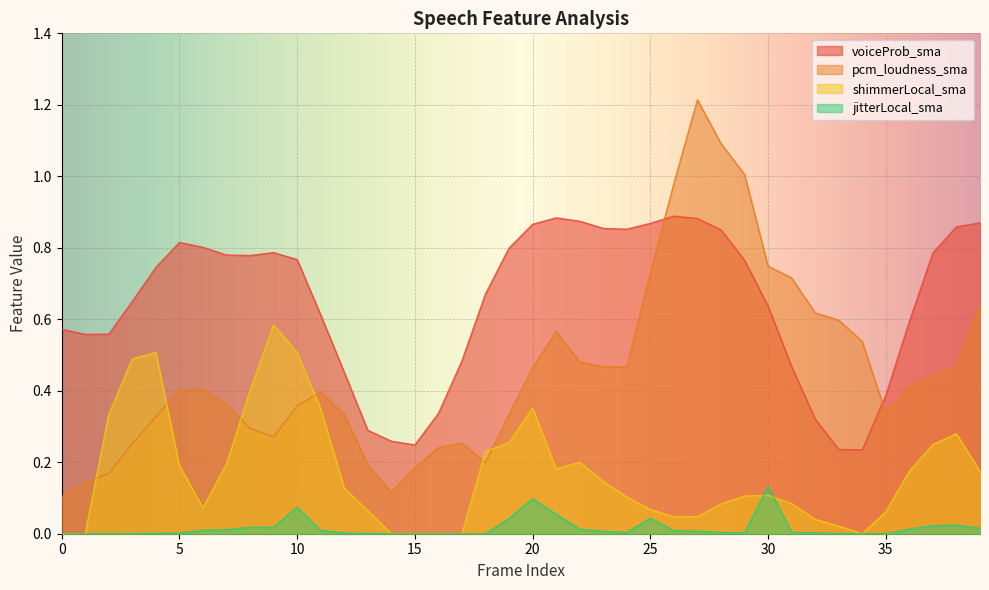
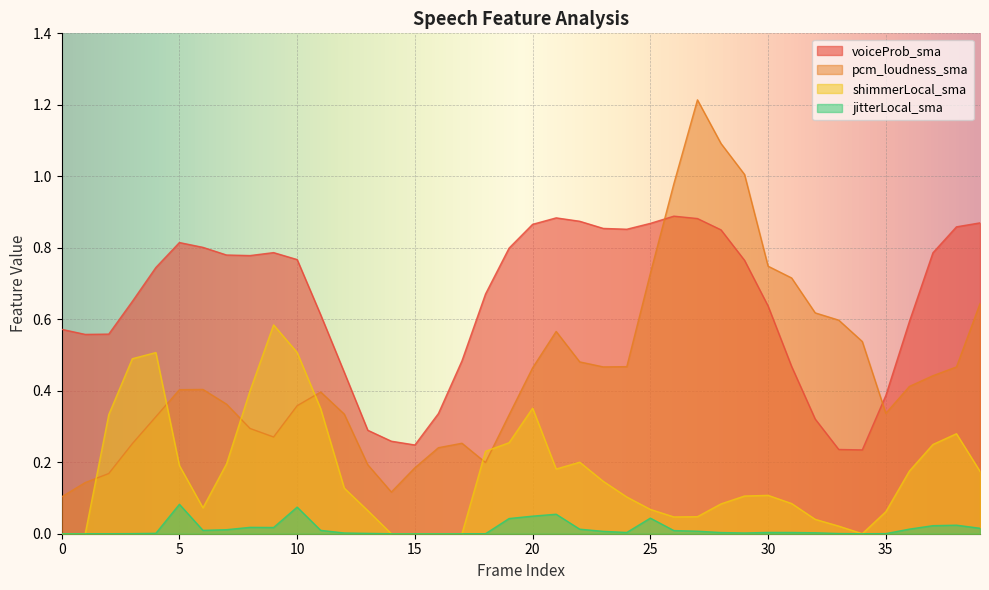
jitterLocal_sma, 5: 0.00 -> 0.08
jitterLocal_sma, 20: 0.10 -> 0.05
jitterLocal_sma, 30: 0.13 -> 0.00
